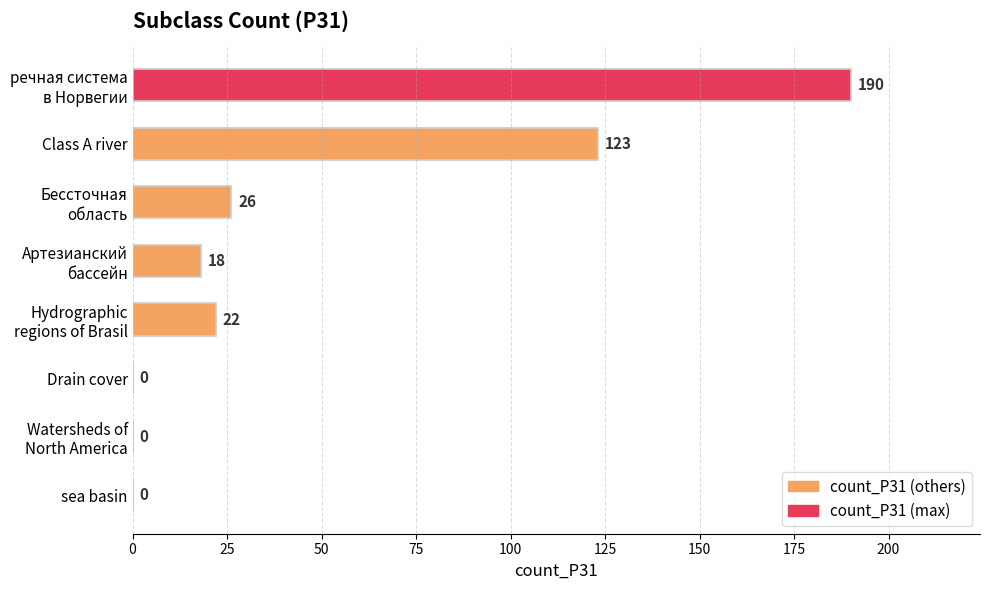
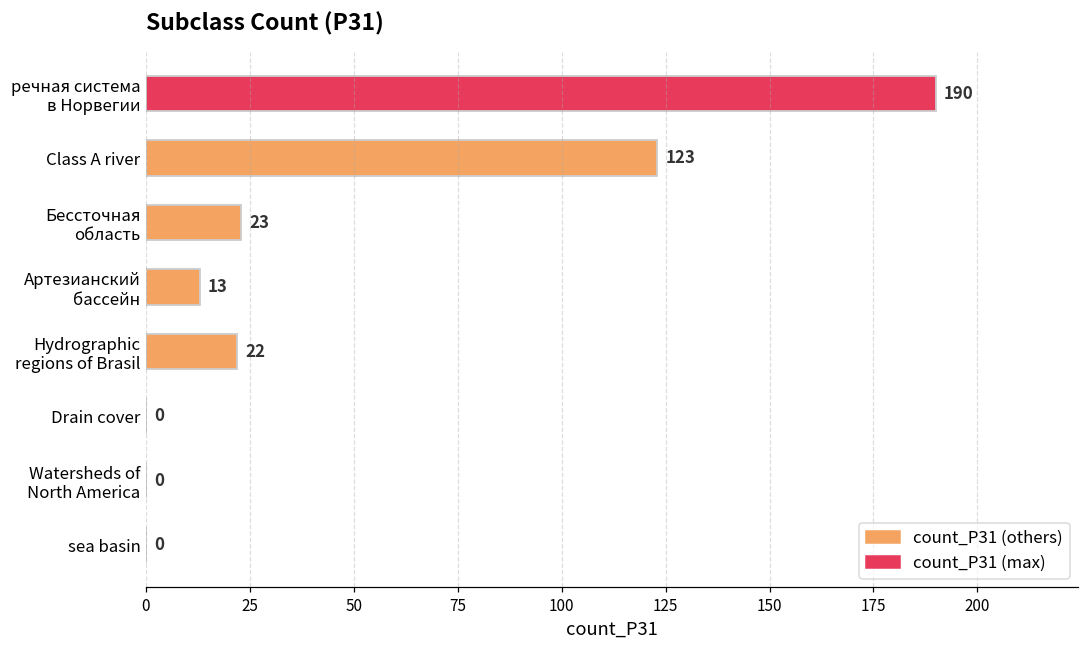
Бессточная область: 26 -> 23
Артезианский бассейн: 18 -> 13
